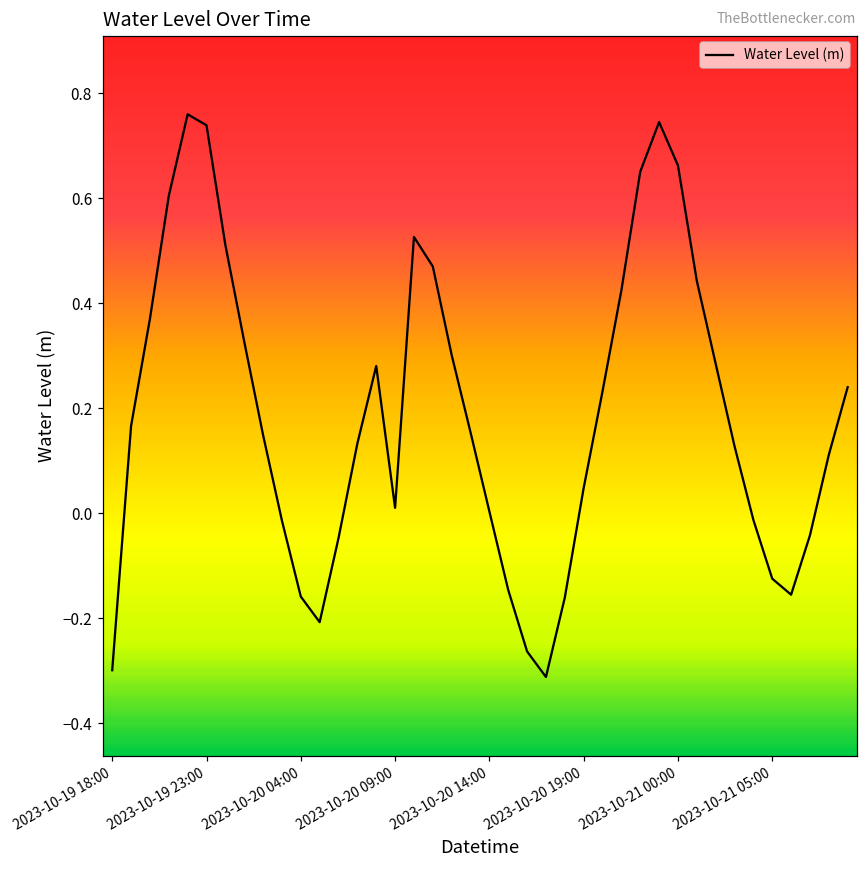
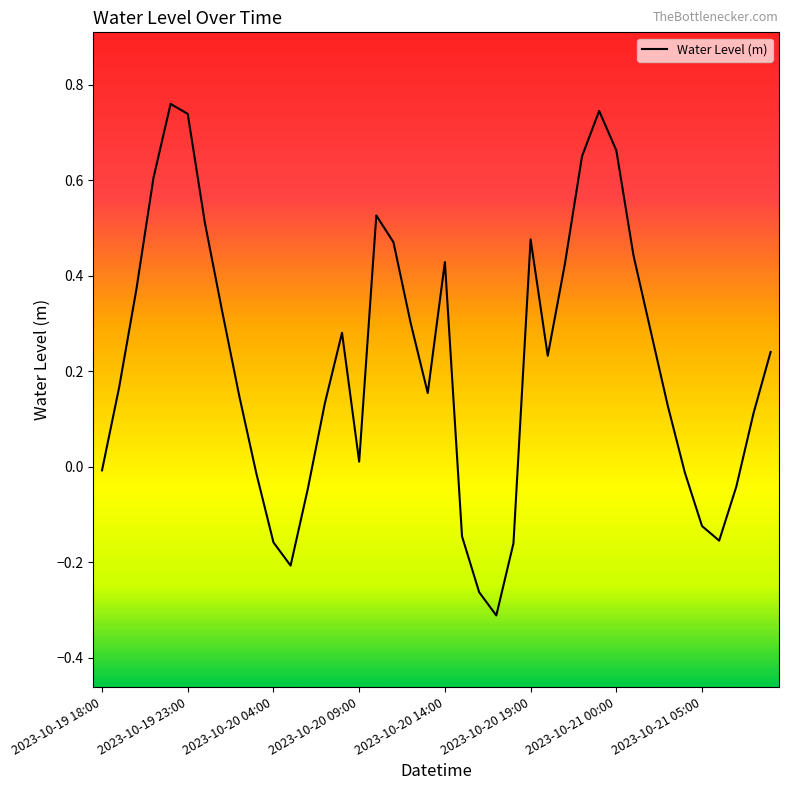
2023-10-19 18:00: -0.30 -> -0.01
2023-10-20 14:00: 0.00 -> 0.43
2023-10-20 19:00: 0.05 -> 0.48
